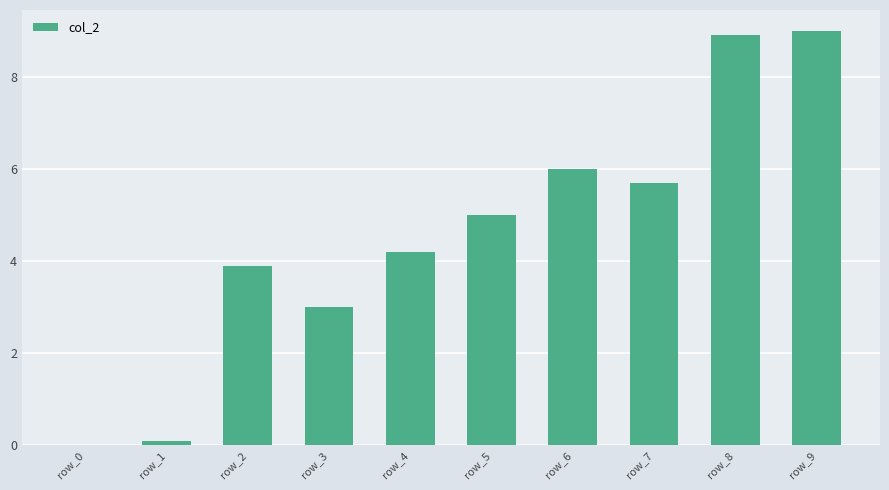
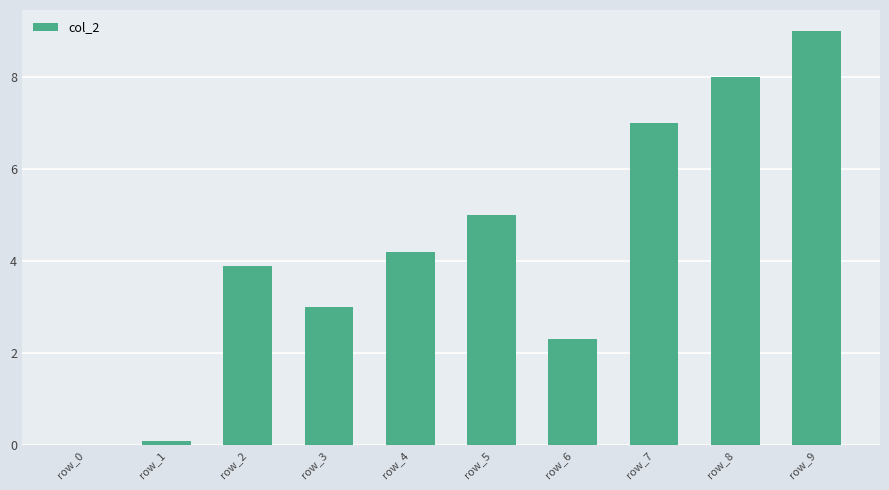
row_6: 6.0 -> 2.3
row_7: 5.7 -> 7.0
row_8: 8.9 -> 8.0
